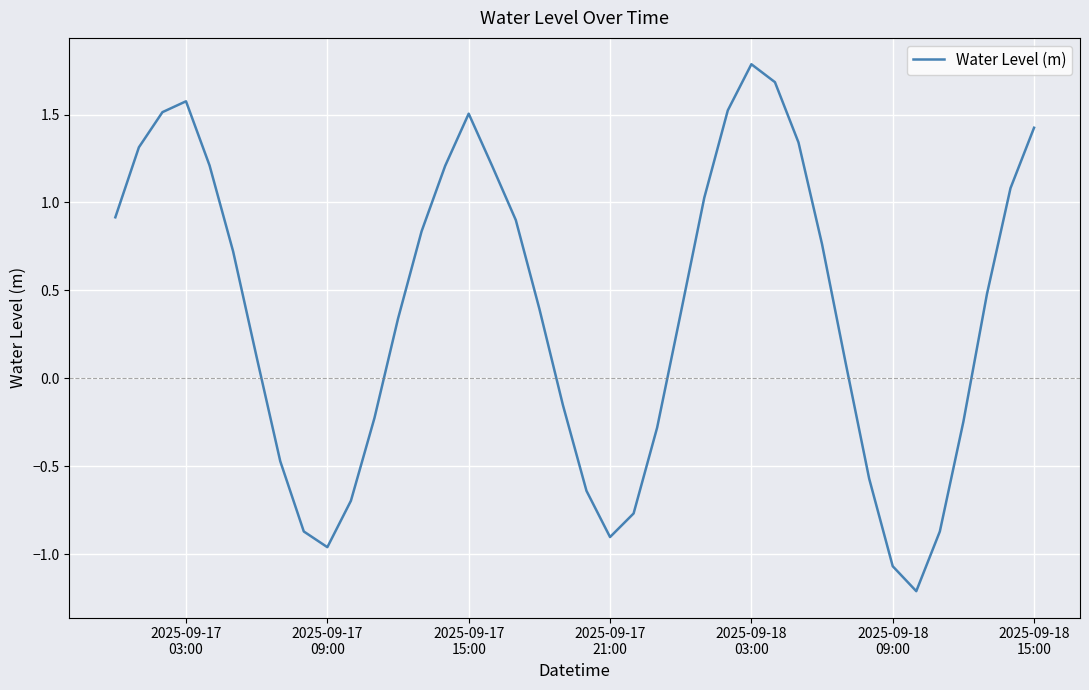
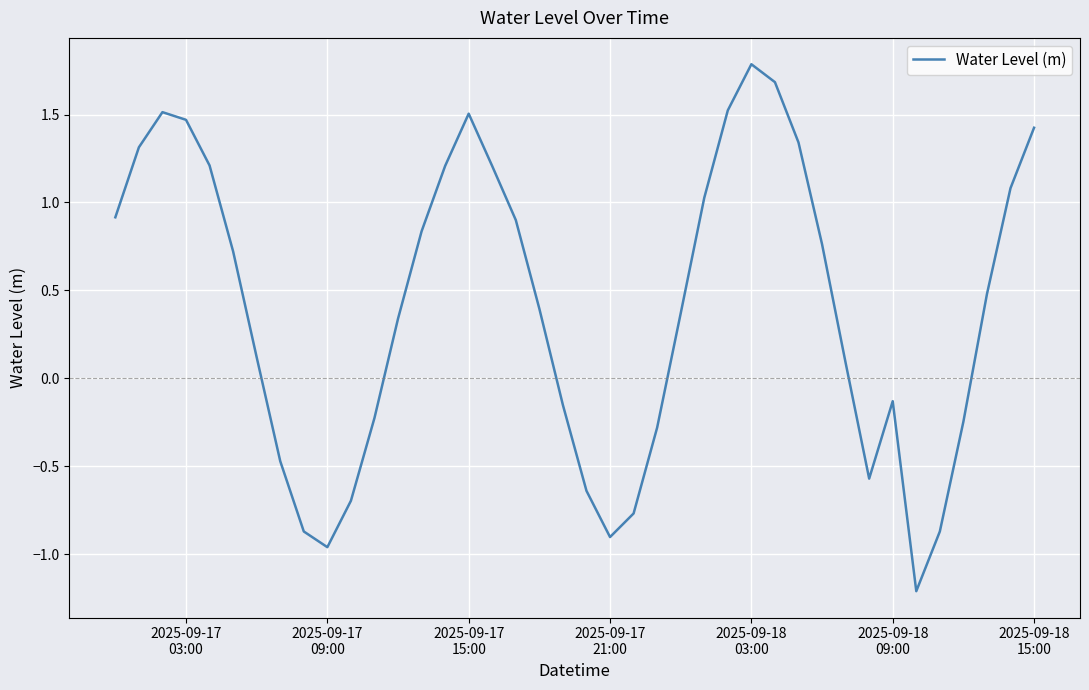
2025-09-17 03:00: 1.58 -> 1.47
2025-09-18 09:00: -1.07 -> -0.13
